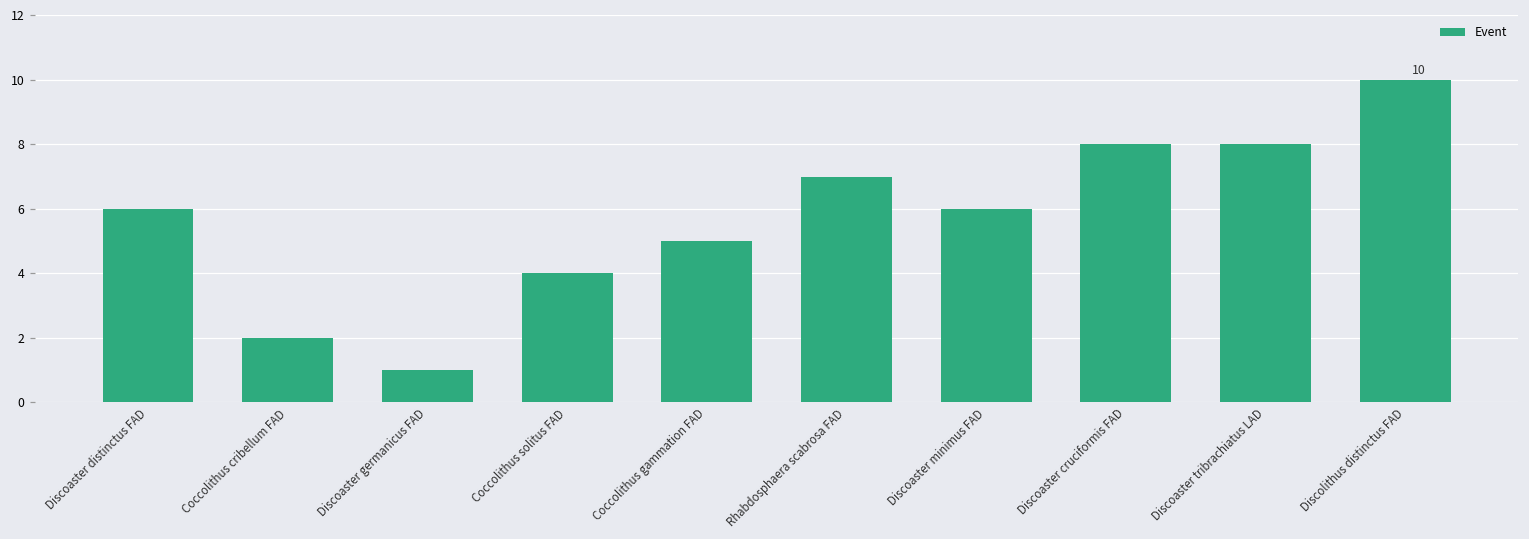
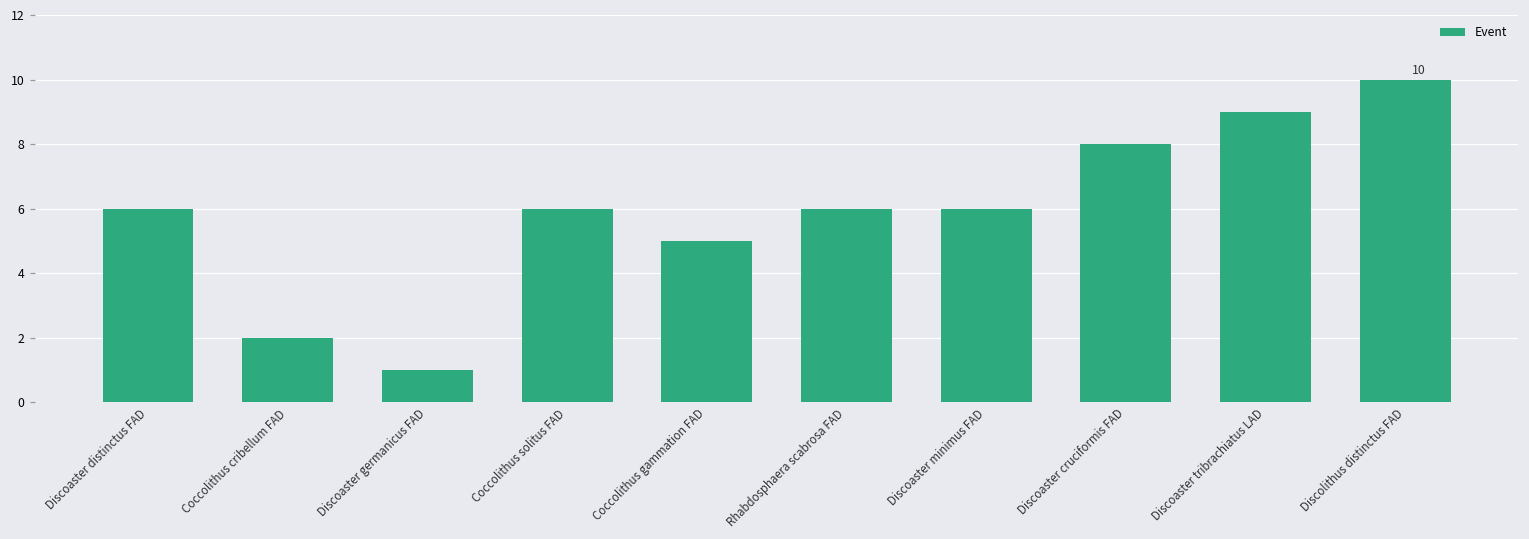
Coccolithus solitus FAD: 4 -> 6
Rhabdosphaera scabrosa FAD: 7 -> 6
Discoaster tribrachiatus LAD: 8 -> 9
